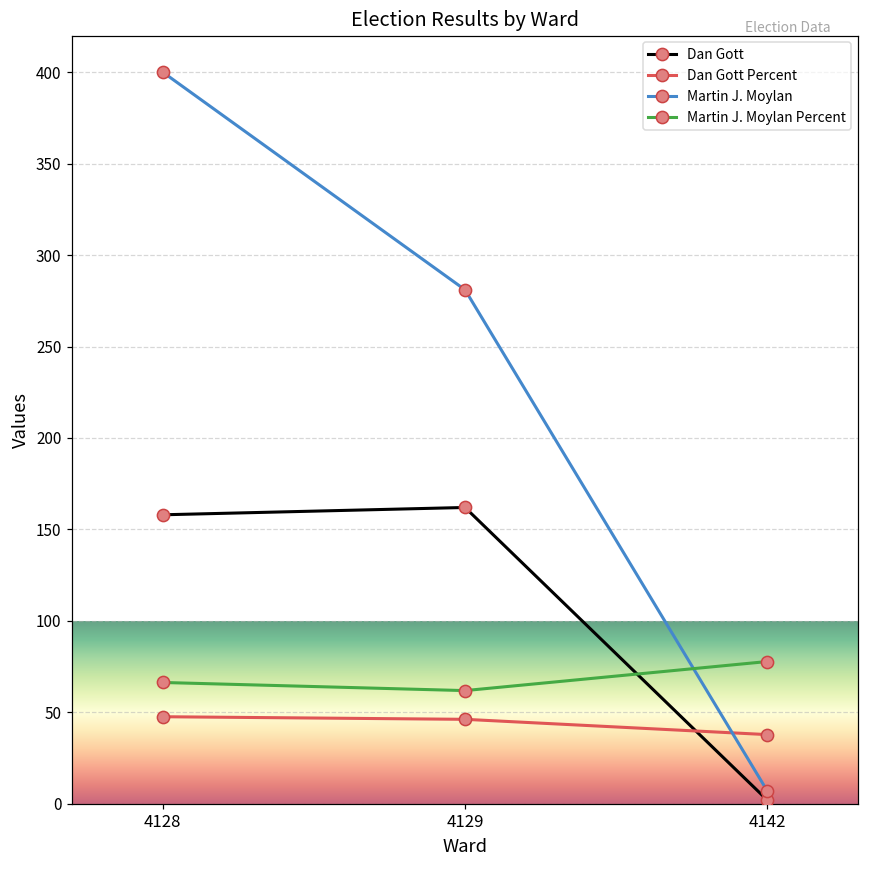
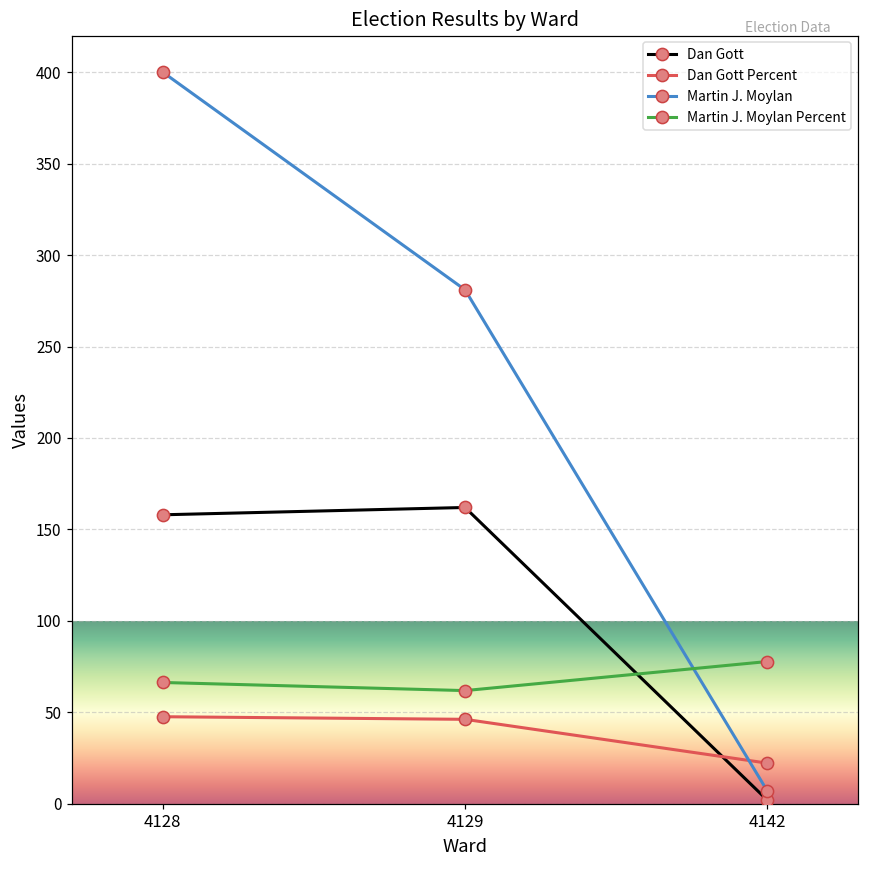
Dan Gott Percent, 4142: 38 -> 22
